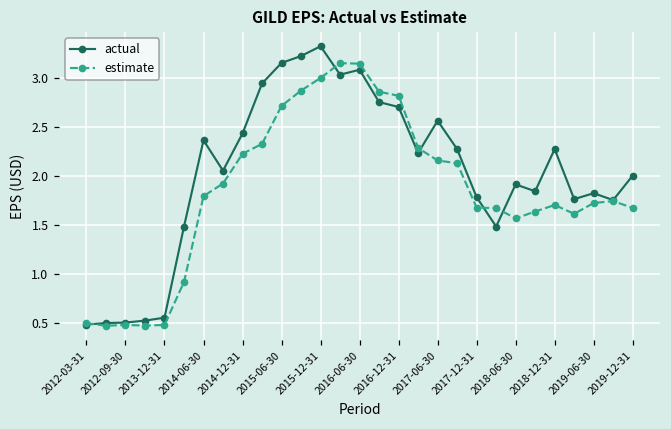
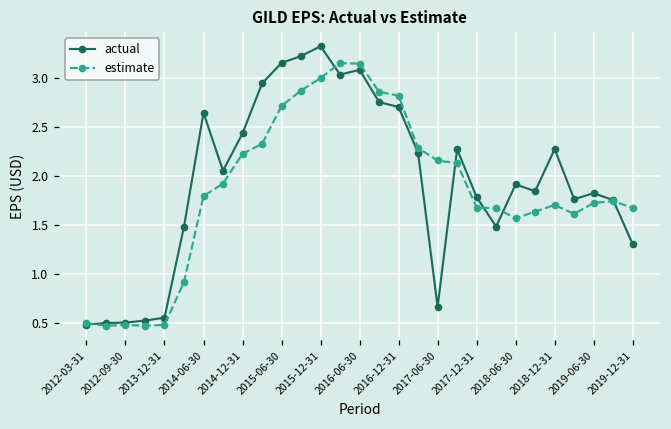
actual, 2014-06-30: 2.4 -> 2.6
actual, 2017-06-30: 2.6 -> 0.7
actual, 2019-12-31: 2.0 -> 1.3
